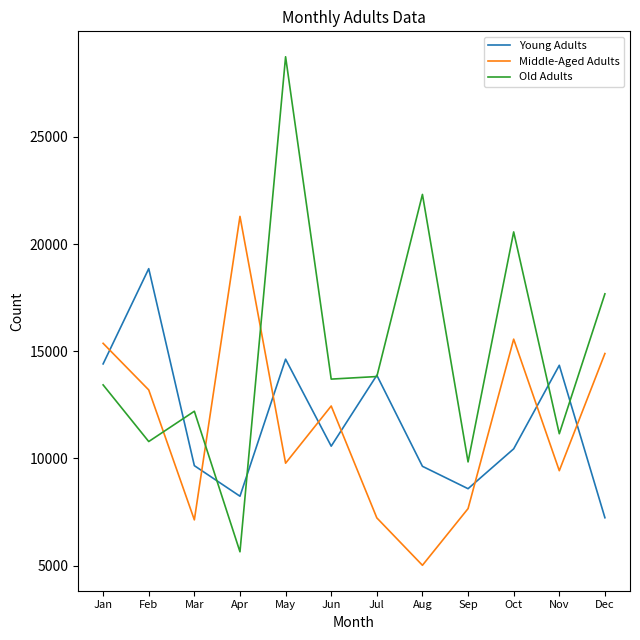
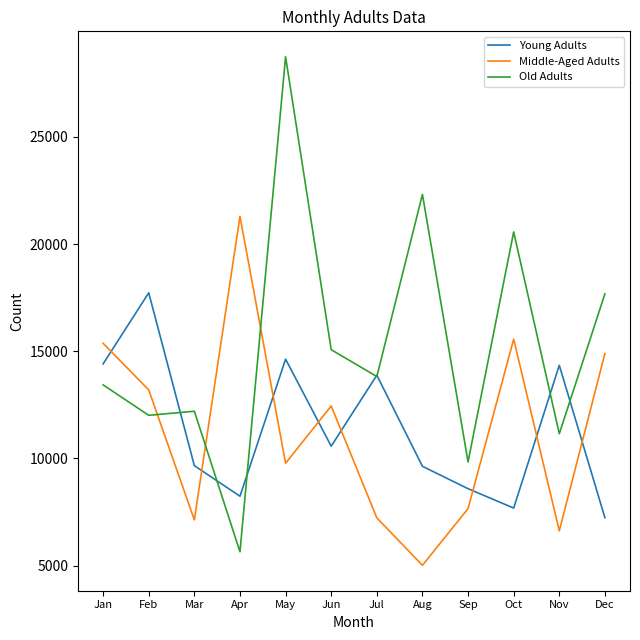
Young Adults, Feb: 18900 -> 17700
Old Adults, Feb: 10800 -> 12000
Old Adults, Jun: 13700 -> 15100
Young Adults, Oct: 10400 -> 7700
Middle-Aged Adults, Nov: 9400 -> 6600
